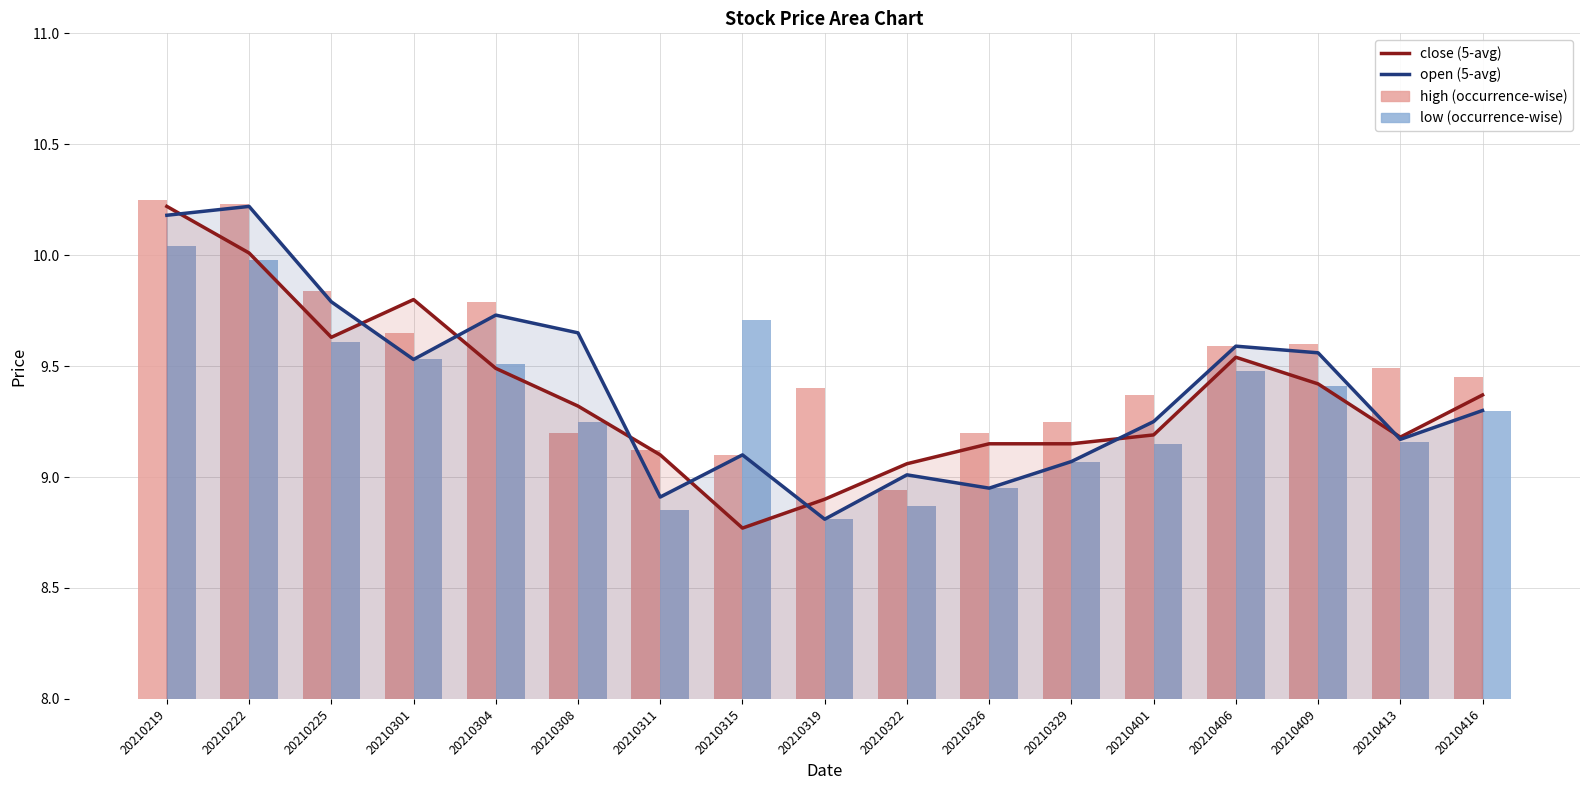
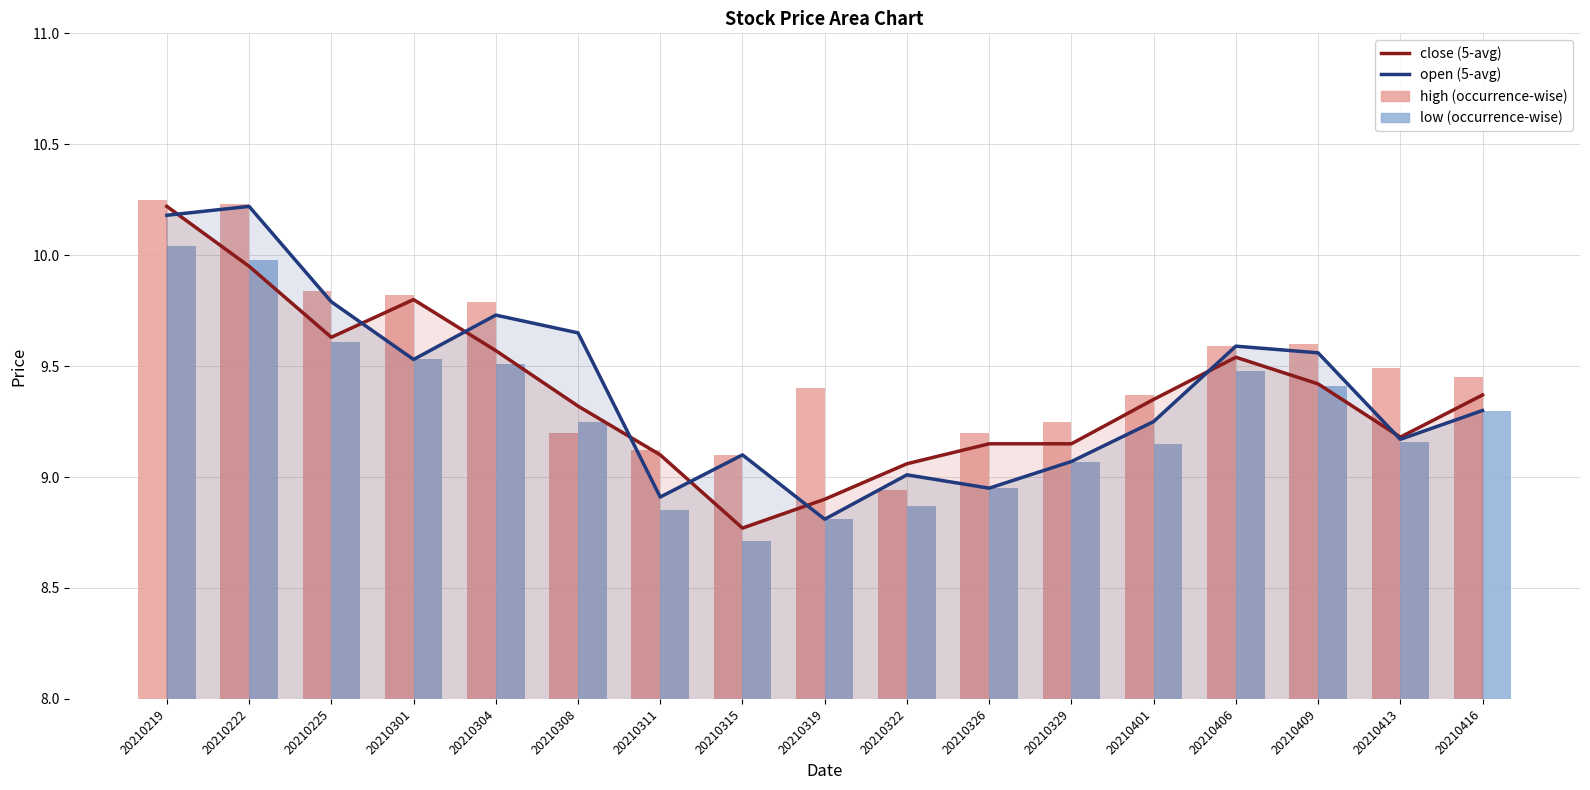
close (5-avg), 20210222: 10.01 -> 9.95
high (occurrence-wise), 20210301: 9.65 -> 9.82
close (5-avg), 20210304: 9.49 -> 9.57
low (occurrence-wise), 20210315: 9.71 -> 8.71
close (5-avg), 20210401: 9.19 -> 9.35
